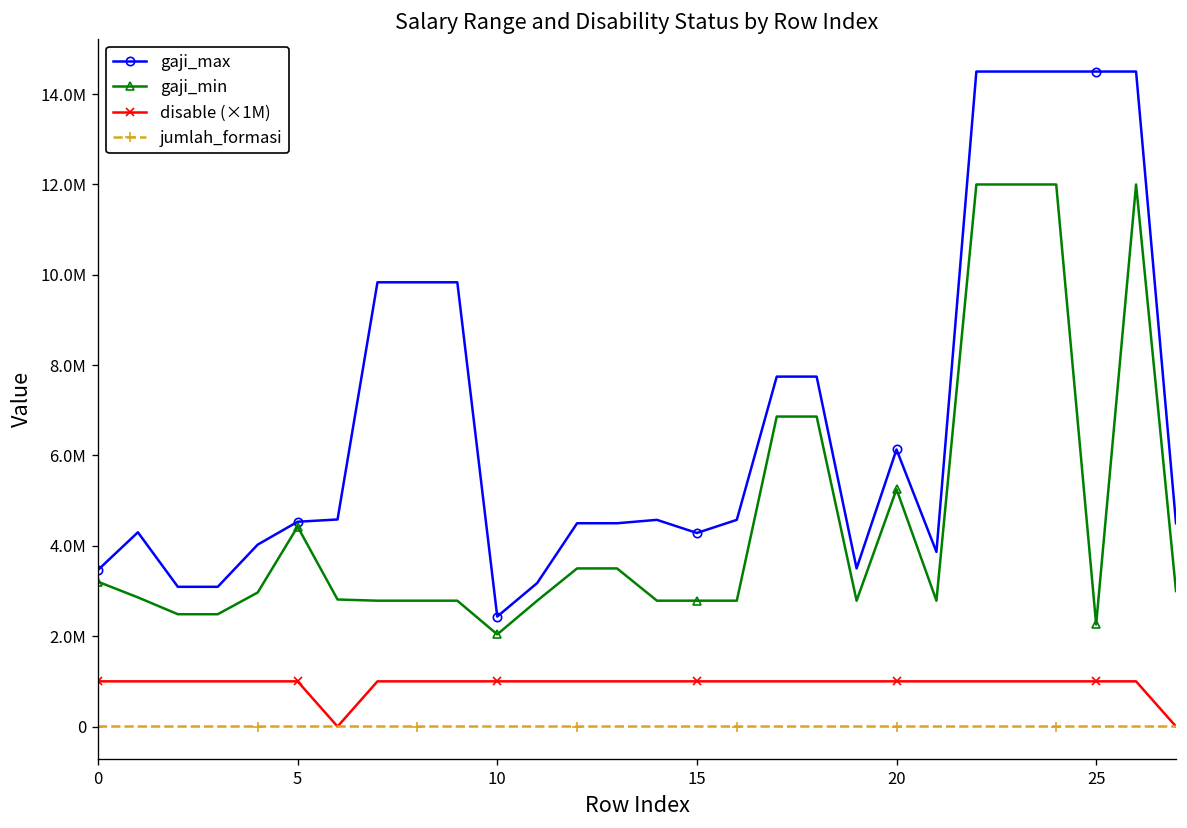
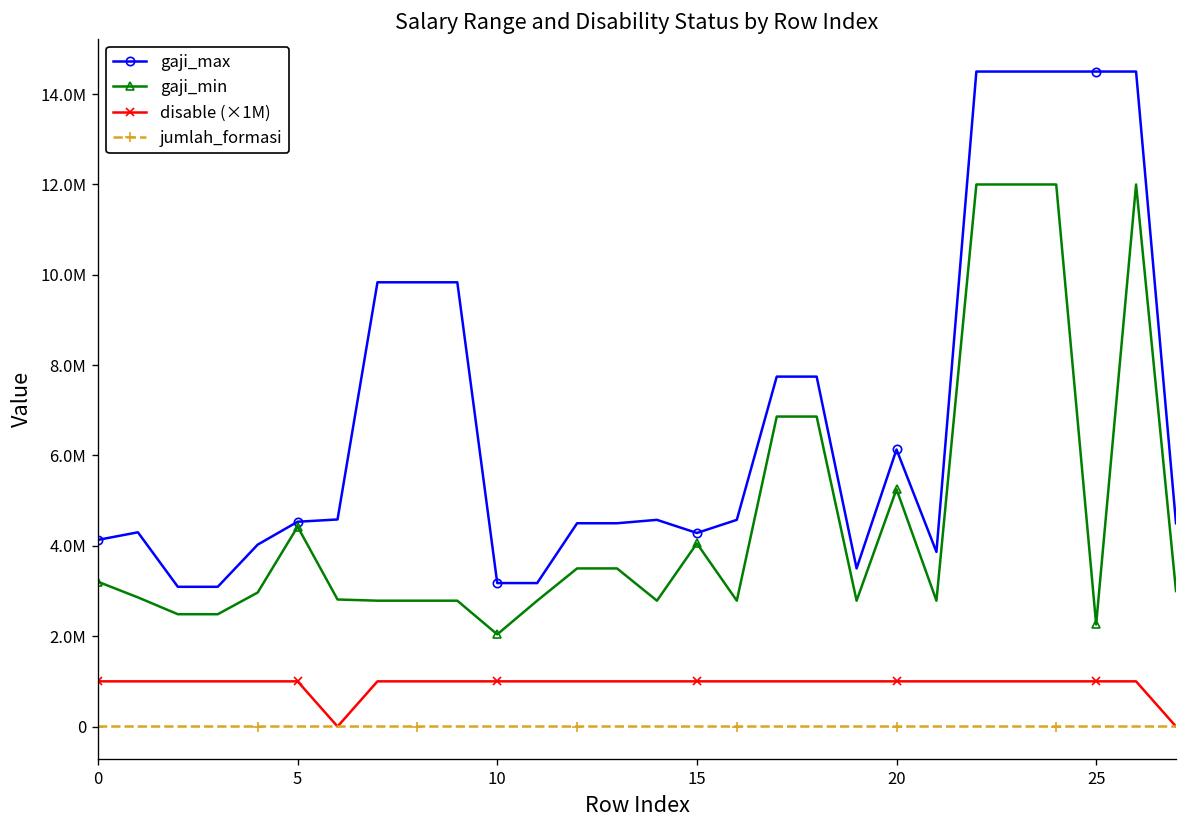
gaji_max, 0: 3500000 -> 4100000
gaji_max, 10: 2400000 -> 3200000
gaji_min, 15: 2800000 -> 4100000
